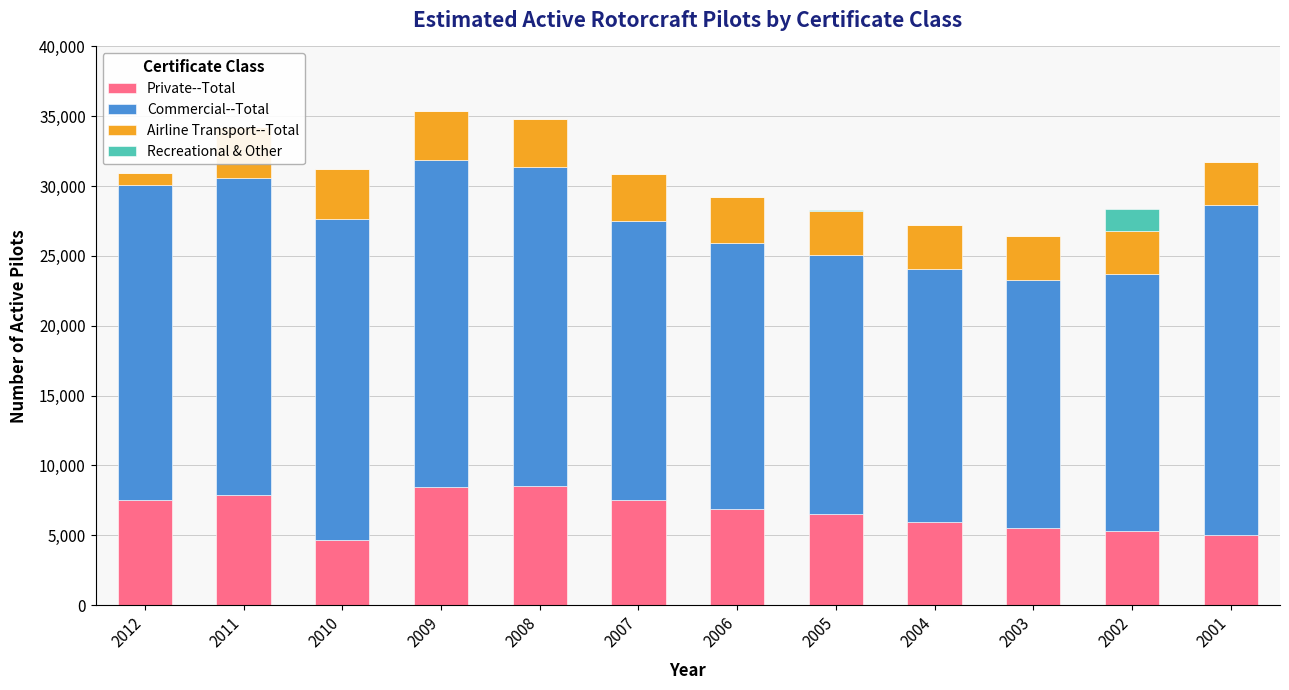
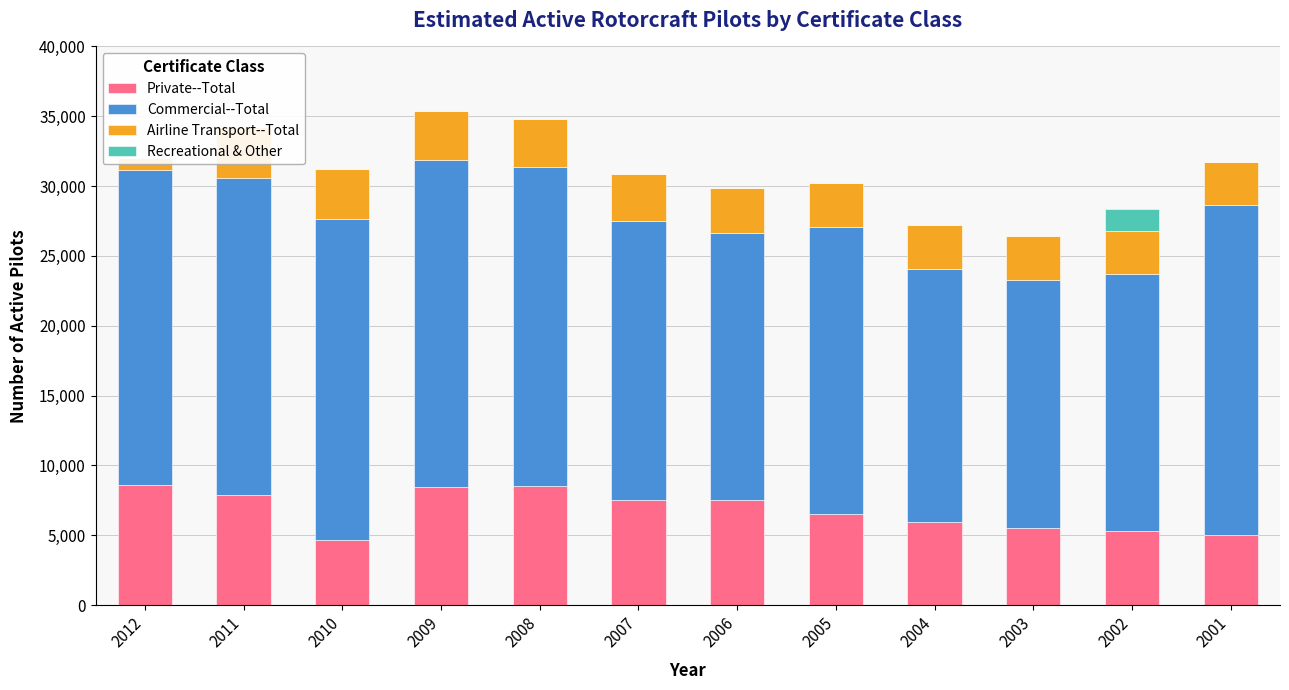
Private--Total, 2012: 7,500 -> 8,600
Private--Total, 2006: 6,900 -> 7,600
Commercial--Total, 2005: 18,600 -> 20,500
